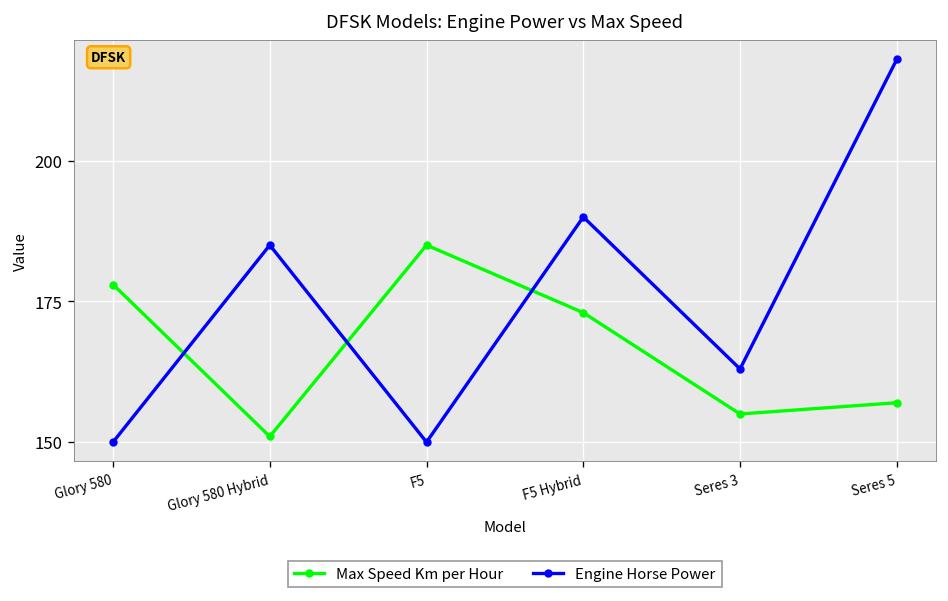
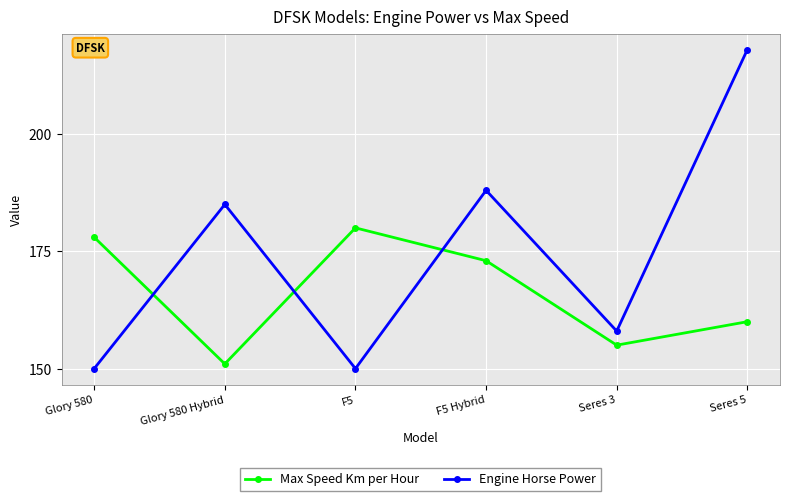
Max Speed Km per Hour, F5: 185 -> 180
Engine Horse Power, F5 Hybrid: 190 -> 188
Engine Horse Power, Seres 3: 163 -> 158
Max Speed Km per Hour, Seres 5: 157 -> 160
